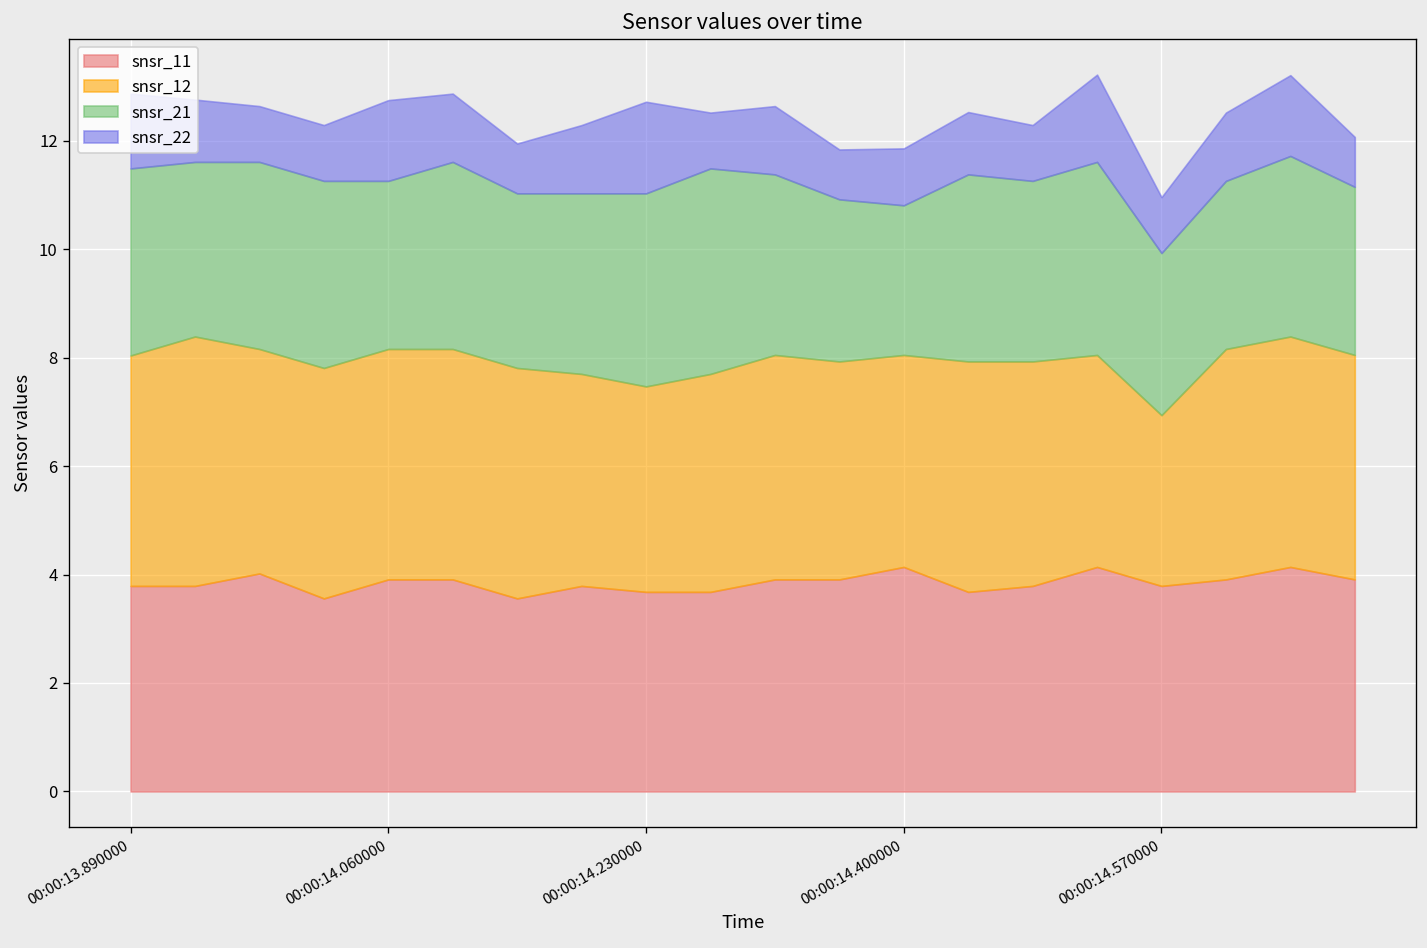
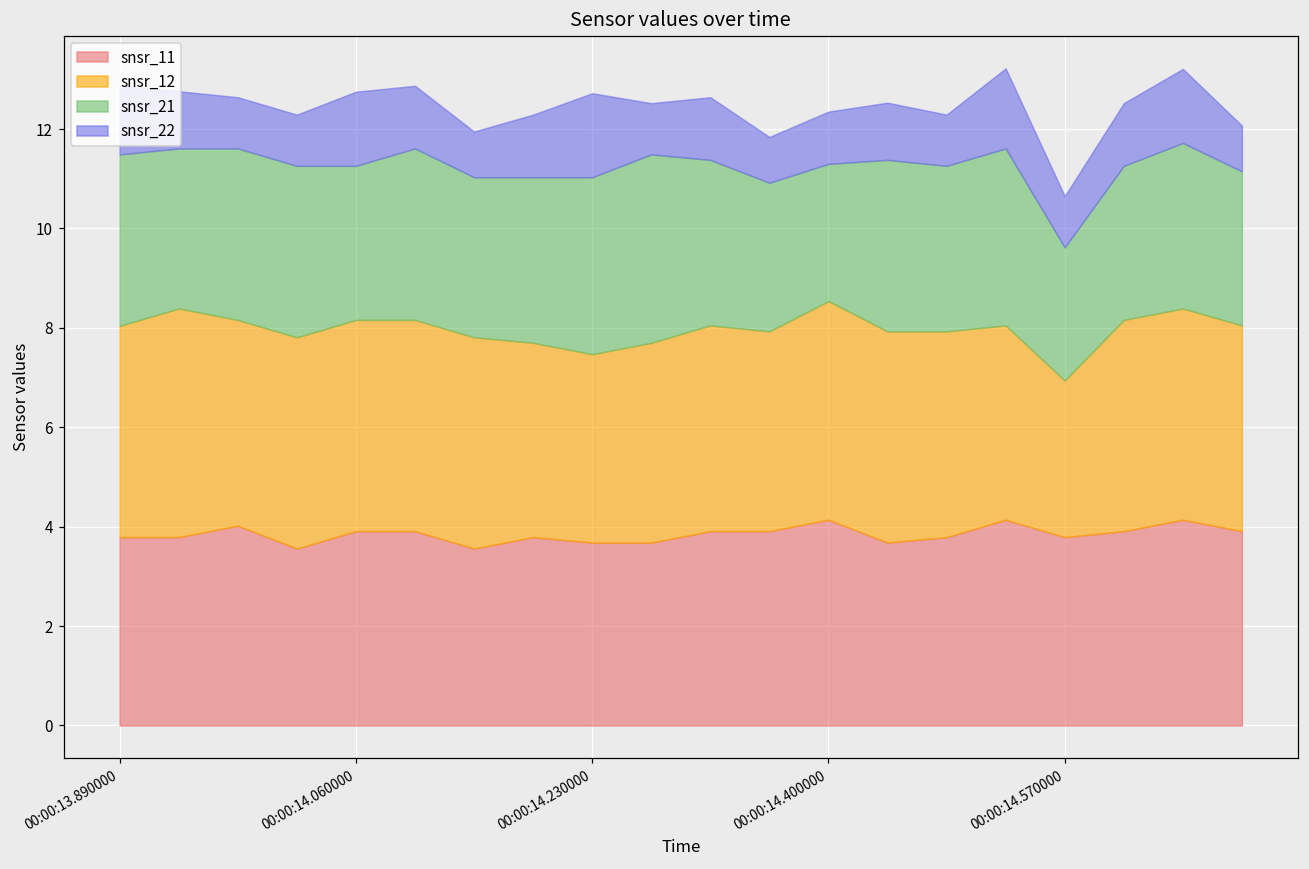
snsr_12, 00:00:14.400000: 3.9 -> 4.4
snsr_21, 00:00:14.570000: 3.0 -> 2.7
